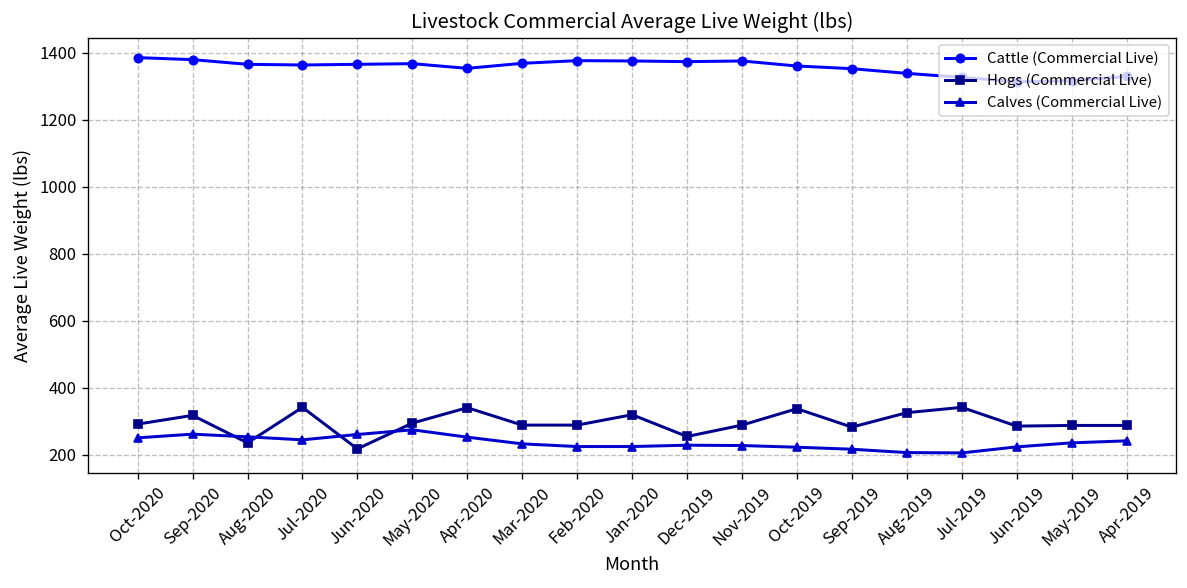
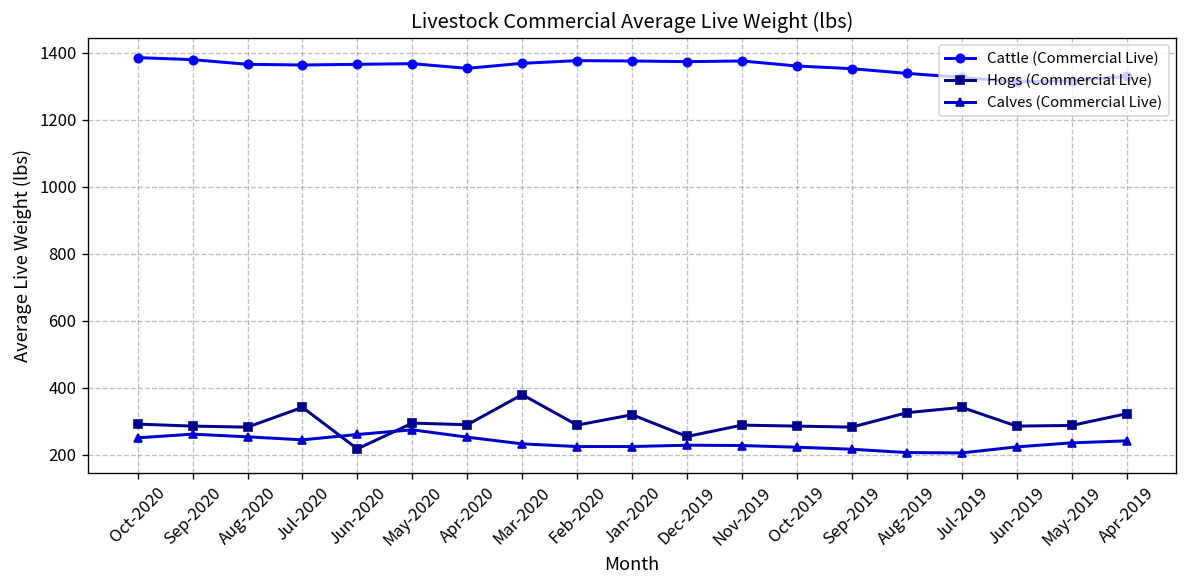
Hogs (Commercial Live), Sep-2020: 320 -> 290
Hogs (Commercial Live), Aug-2020: 240 -> 280
Hogs (Commercial Live), Apr-2020: 340 -> 290
Hogs (Commercial Live), Mar-2020: 290 -> 380
Hogs (Commercial Live), Oct-2019: 340 -> 290
Hogs (Commercial Live), Apr-2019: 290 -> 320
